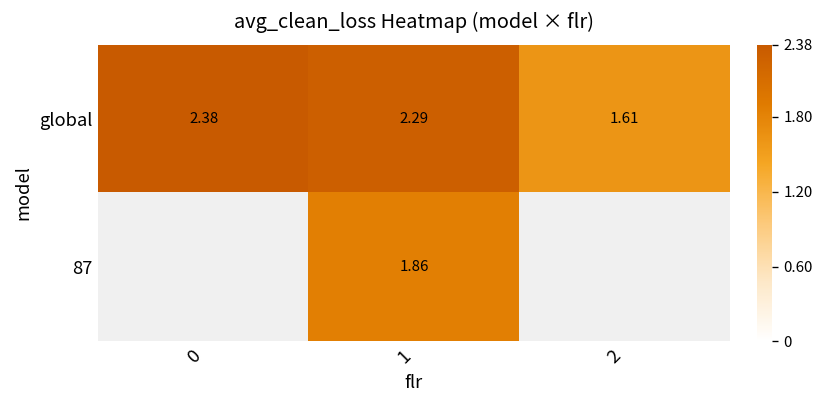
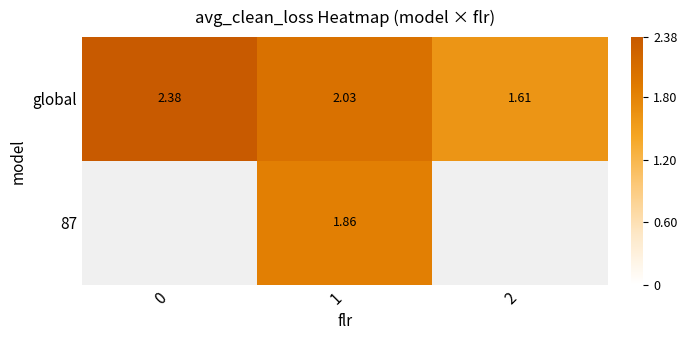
global, 1: 2.29 -> 2.03
